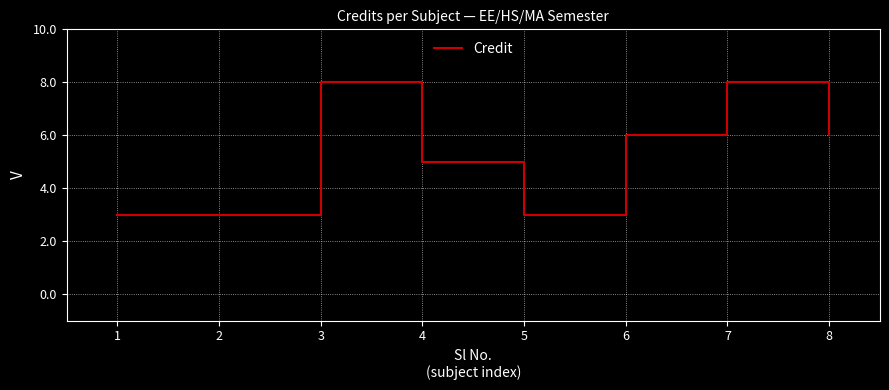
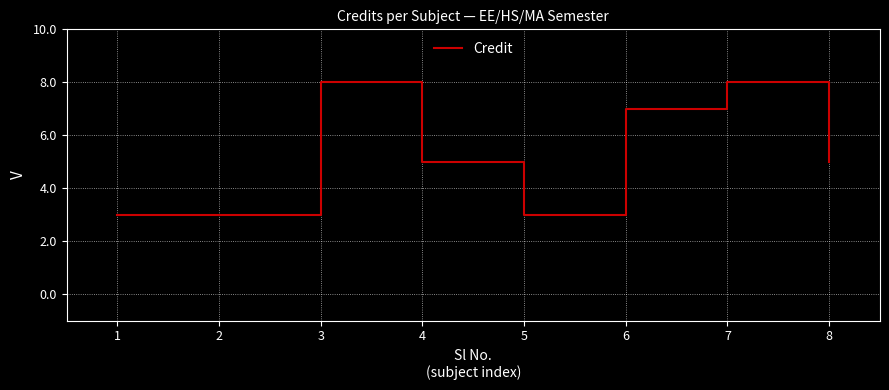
6: 6 -> 7
8: 6 -> 5
